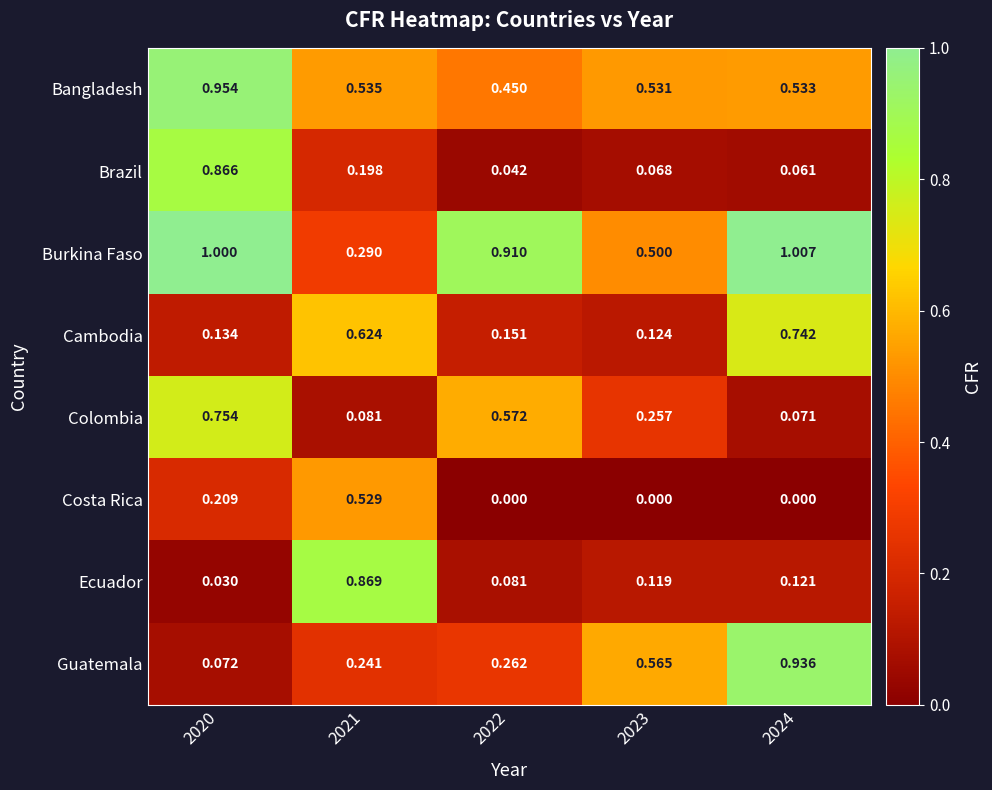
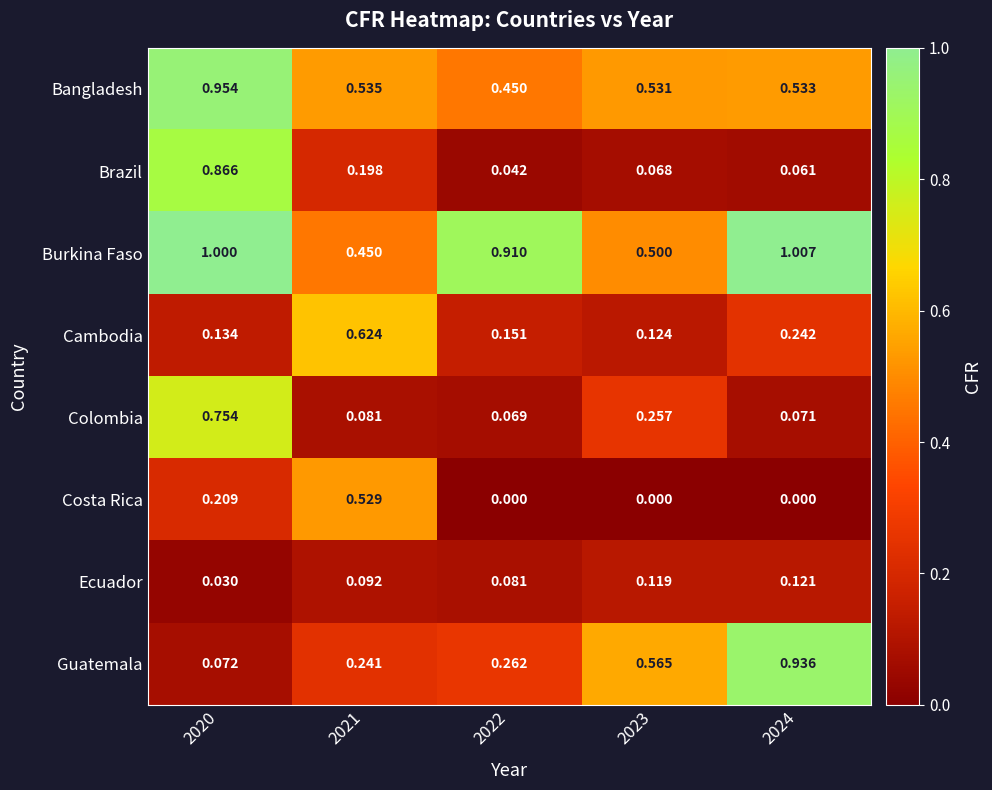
Burkina Faso, 2021: 0.290 -> 0.450
Cambodia, 2024: 0.742 -> 0.242
Colombia, 2022: 0.572 -> 0.069
Ecuador, 2021: 0.869 -> 0.092
